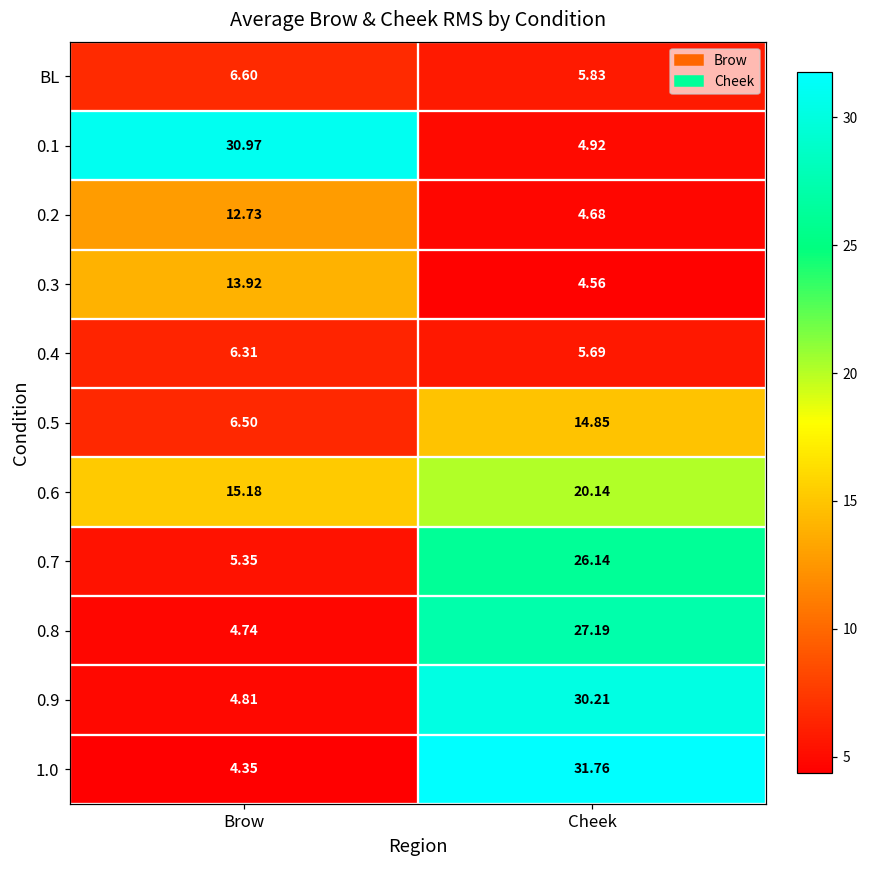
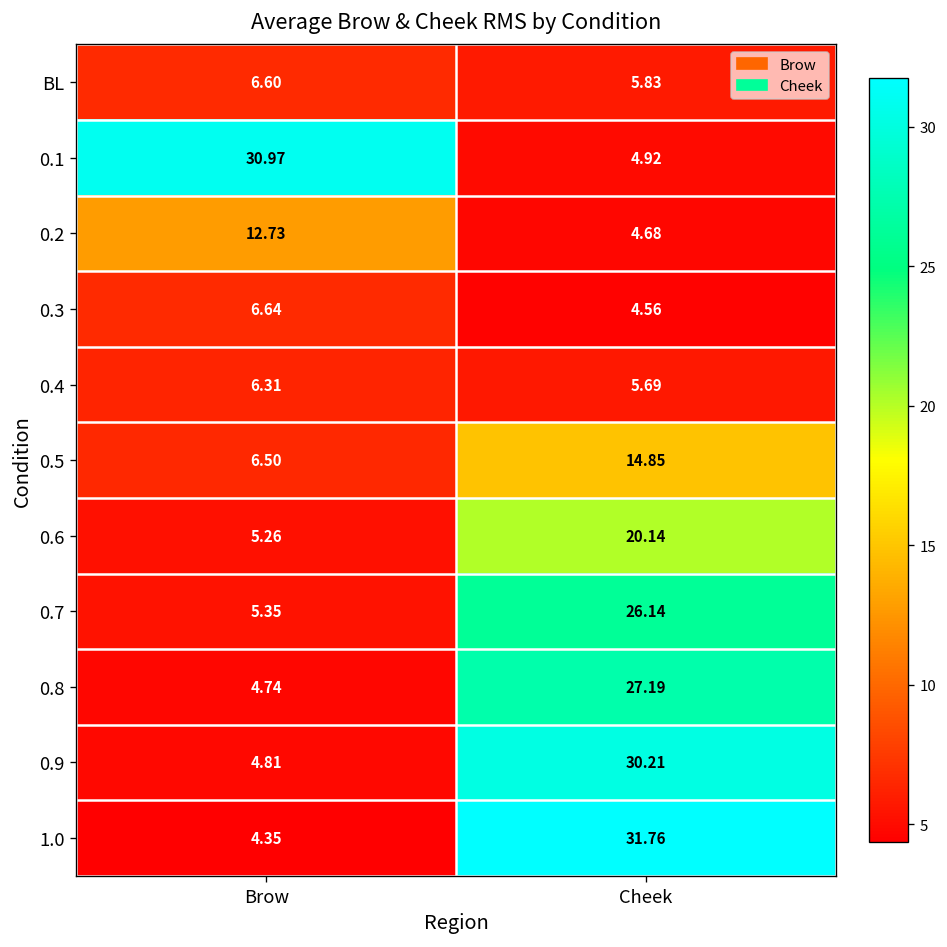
0.3, Brow: 13.92 -> 6.64
0.6, Brow: 15.18 -> 5.26
